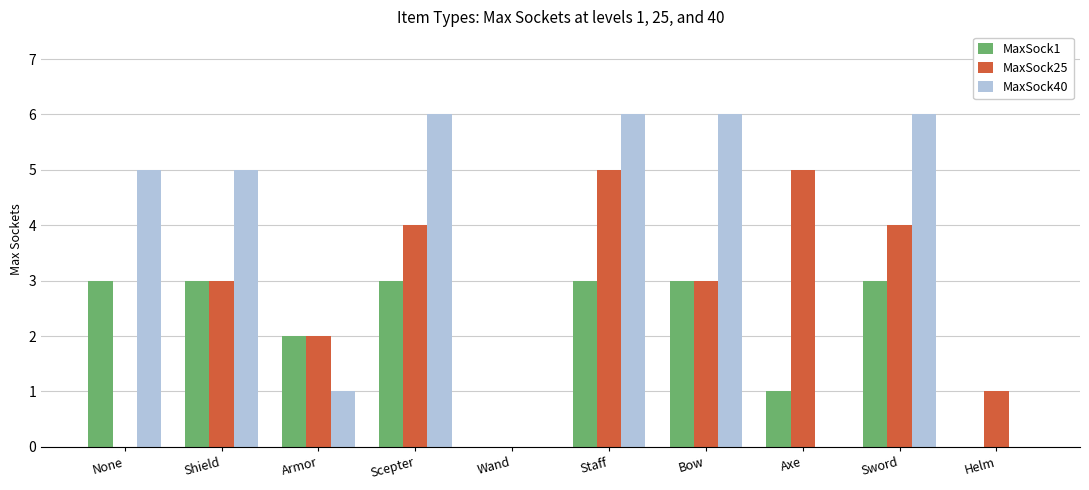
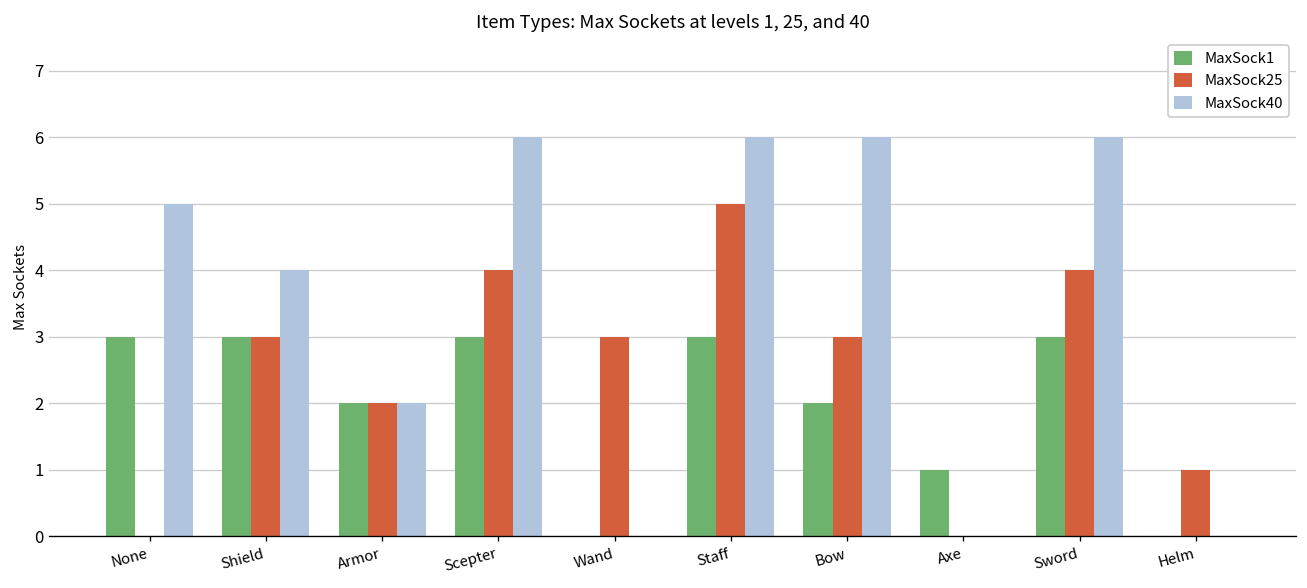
MaxSock40, Shield: 5 -> 4
MaxSock40, Armor: 1 -> 2
MaxSock25, Wand: 0 -> 3
MaxSock1, Bow: 3 -> 2
MaxSock25, Axe: 5 -> 0
